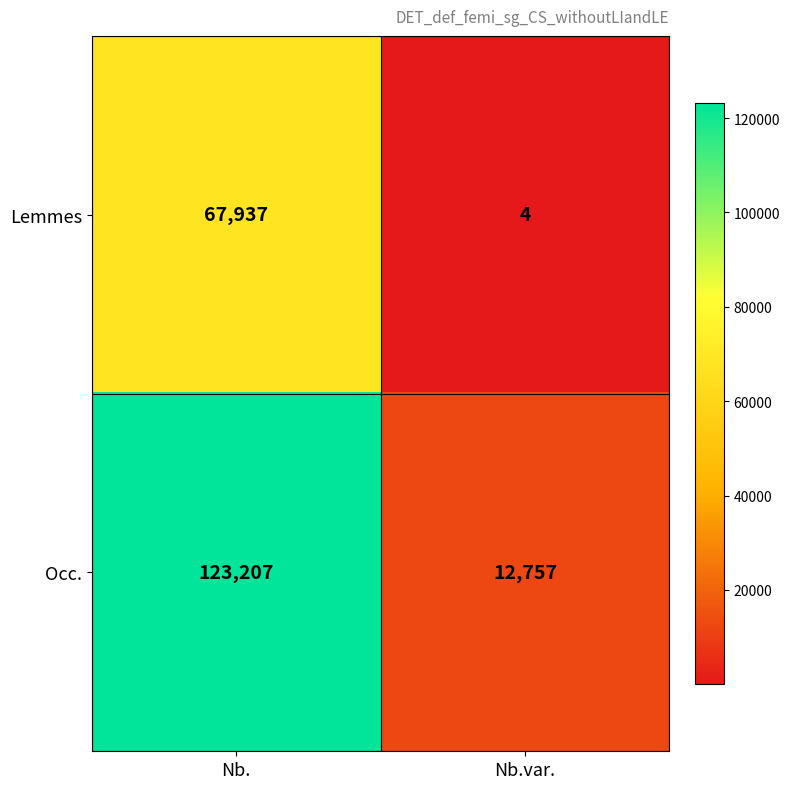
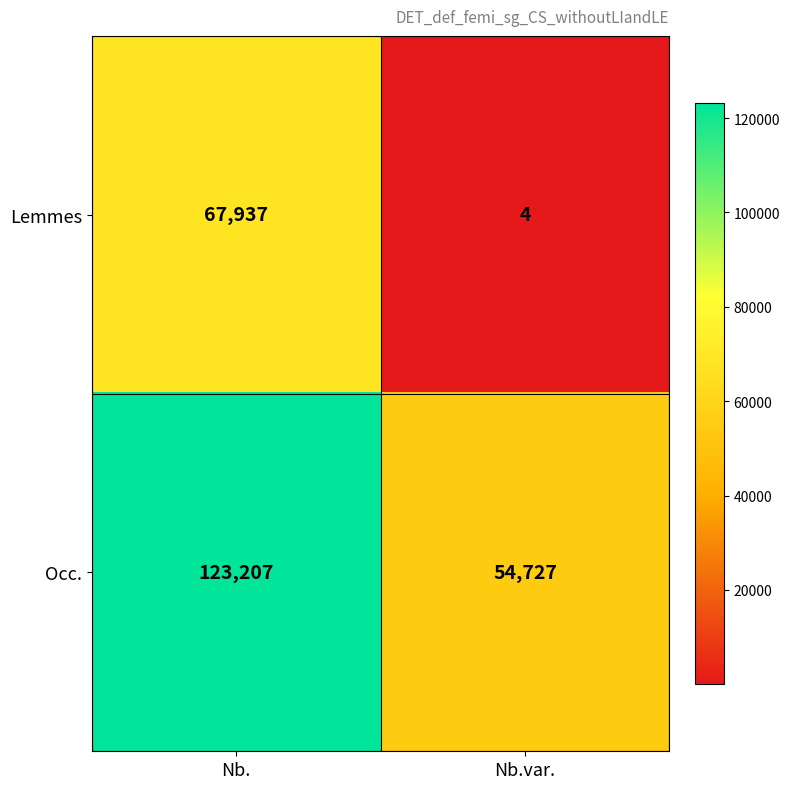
Occ., Nb.var.: 12,757 -> 54,727
